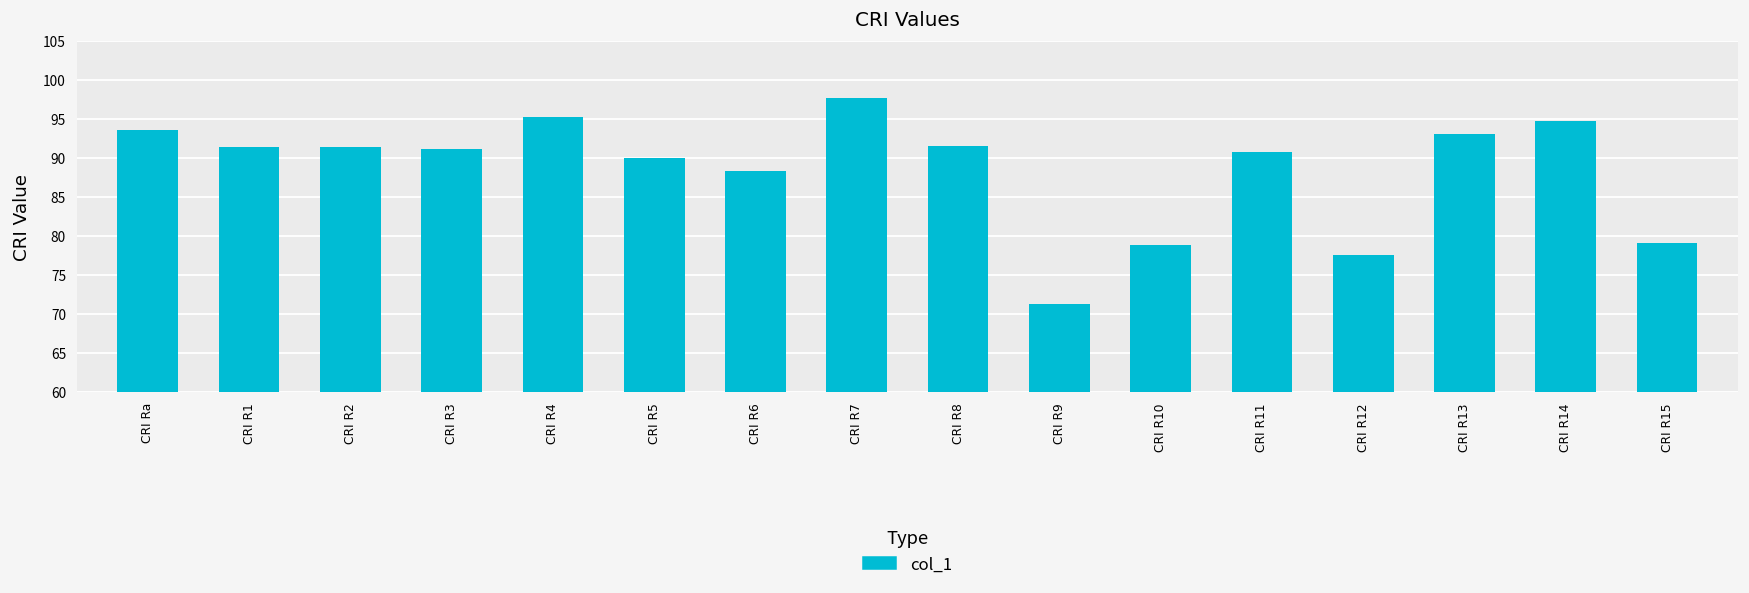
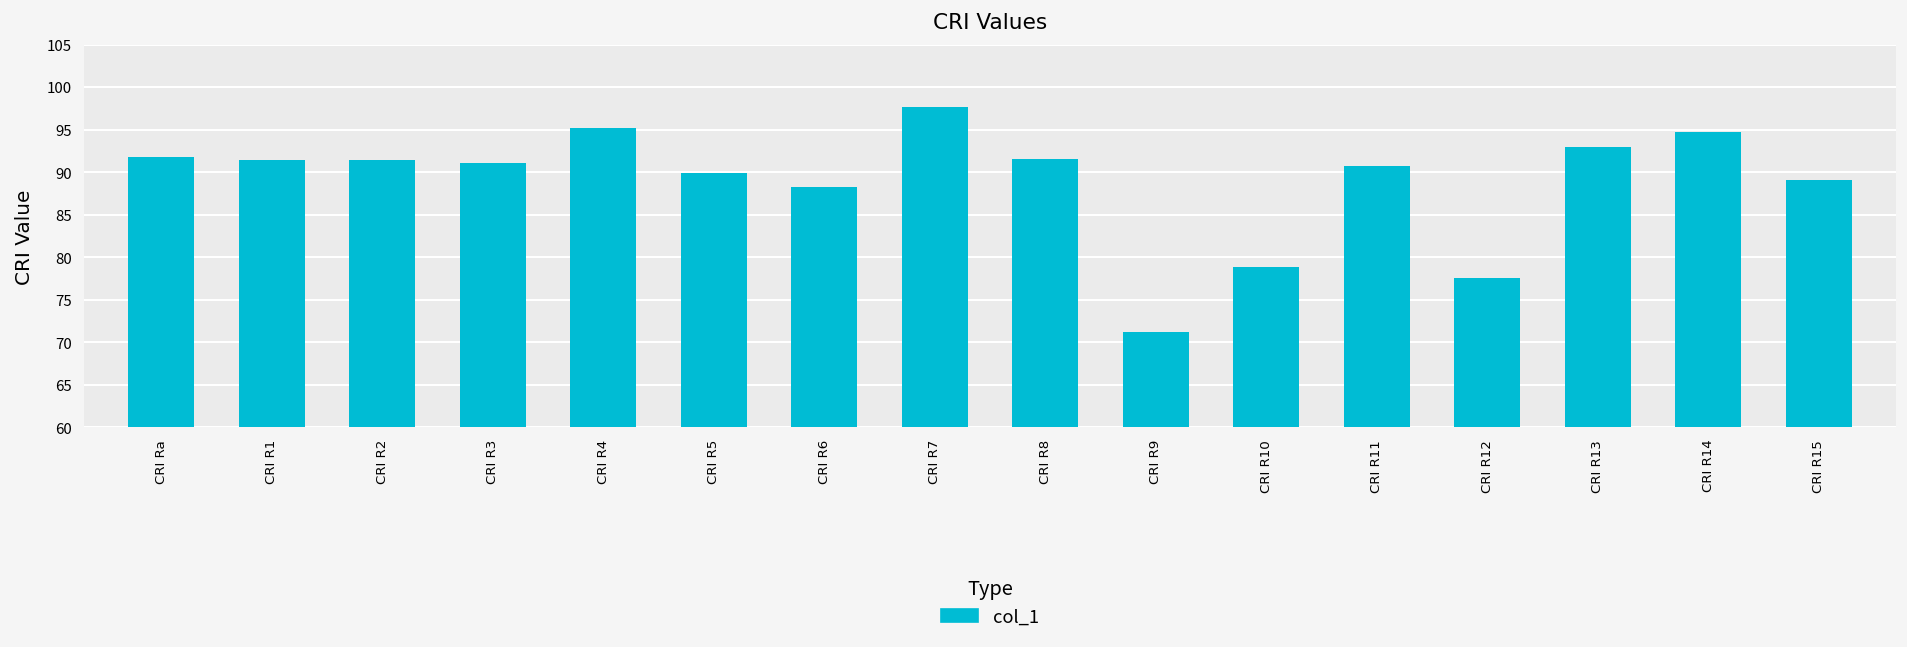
CRI Ra: 94 -> 92
CRI R15: 79 -> 89
